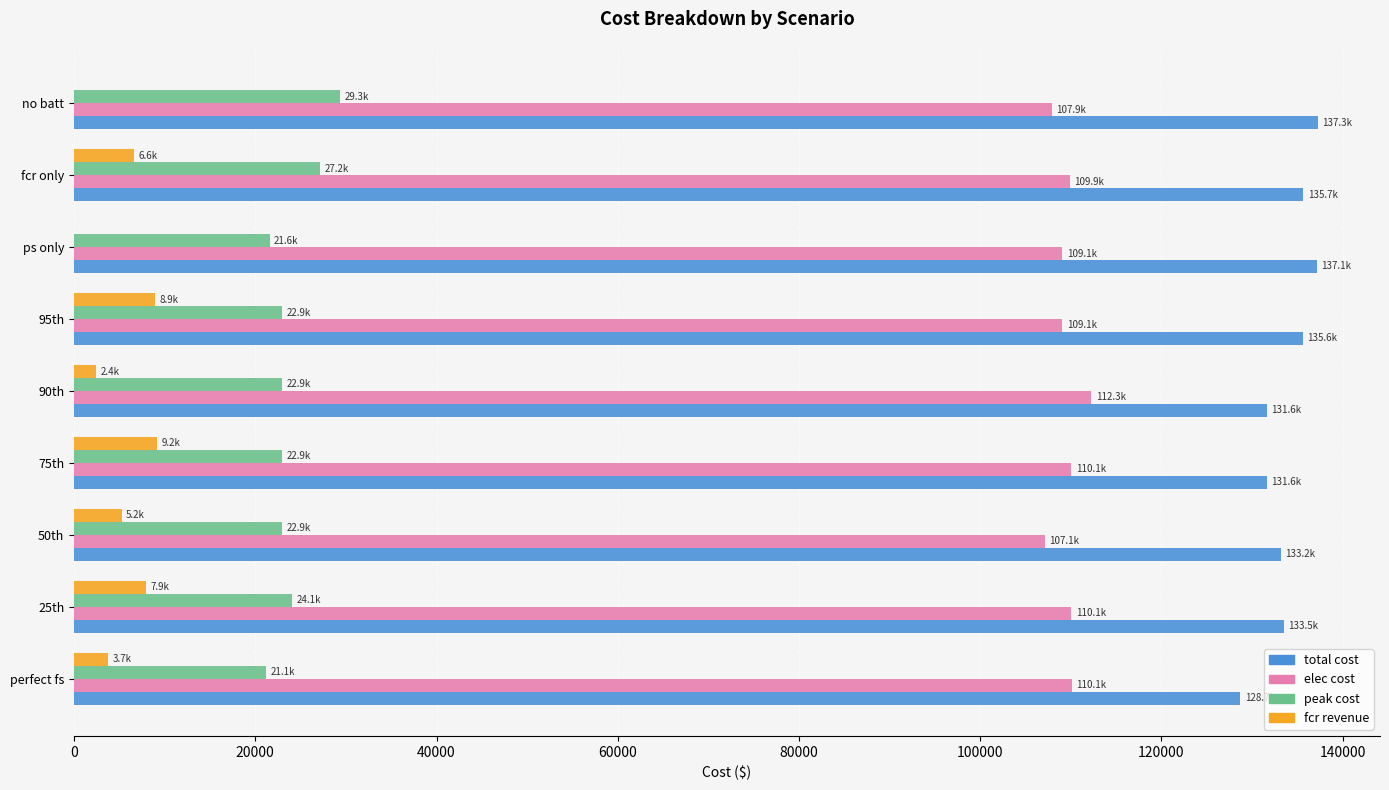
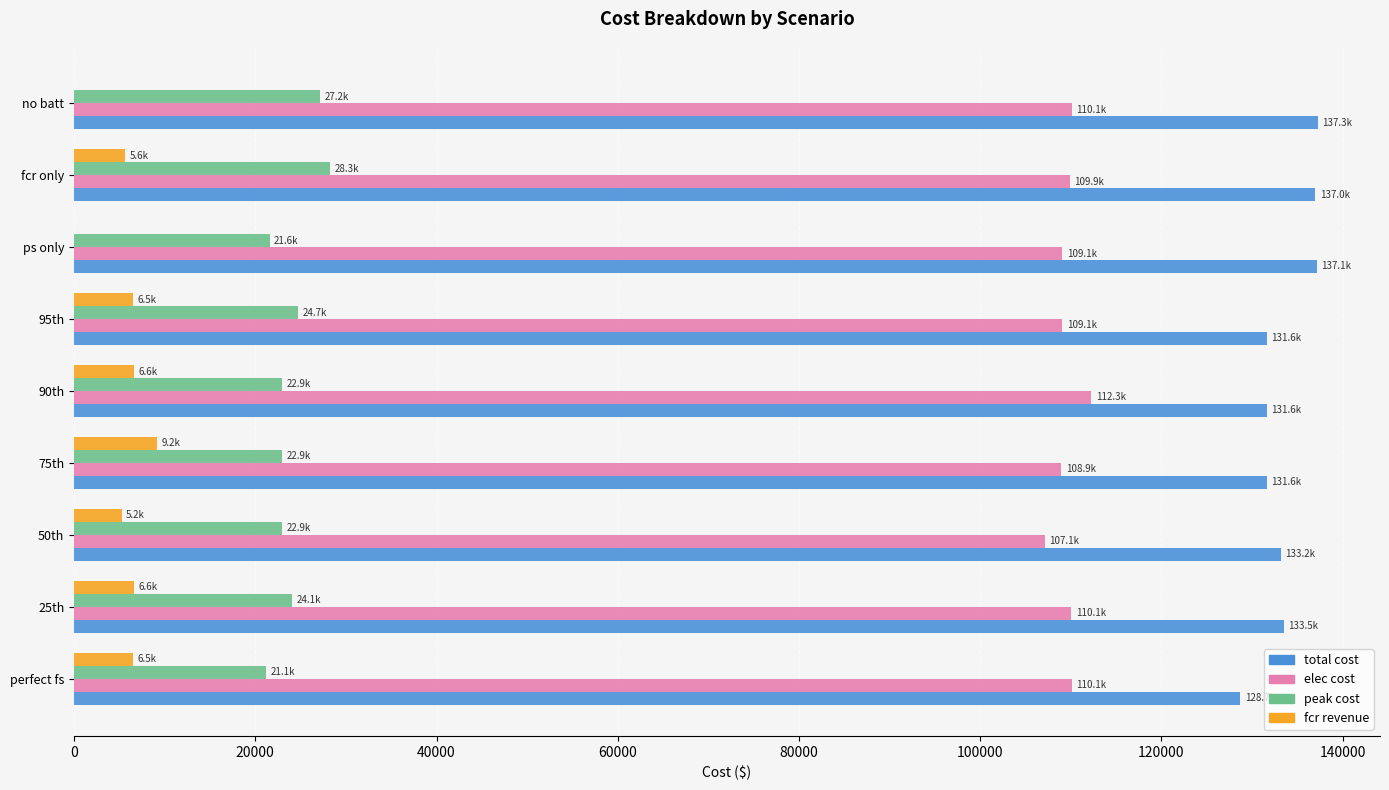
peak cost, no batt: 29.3k -> 27.2k
elec cost, no batt: 107.9k -> 110.1k
fcr revenue, fcr only: 6.6k -> 5.6k
peak cost, fcr only: 27.2k -> 28.3k
total cost, fcr only: 135.7k -> 137.0k
fcr revenue, 95th: 8.9k -> 6.5k
peak cost, 95th: 22.9k -> 24.7k
total cost, 95th: 135.6k -> 131.6k
fcr revenue, 90th: 2.4k -> 6.6k
elec cost, 75th: 110.1k -> 108.9k
fcr revenue, 25th: 7.9k -> 6.6k
fcr revenue, perfect fs: 3.7k -> 6.5k
